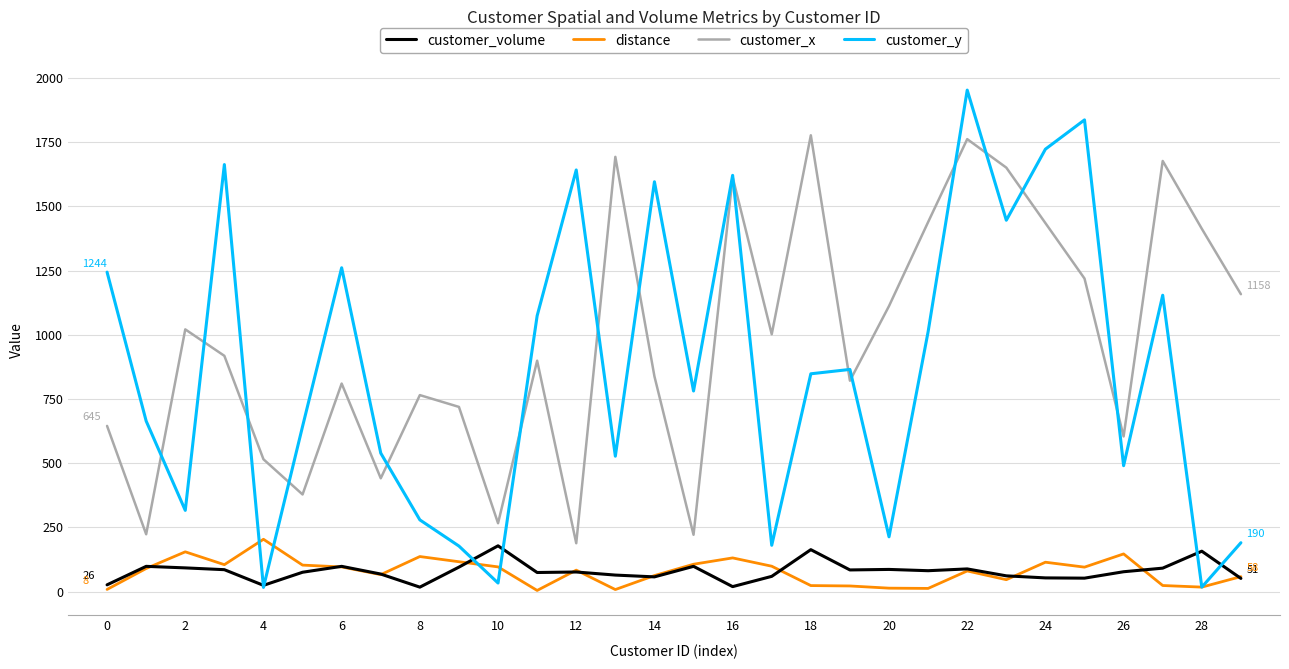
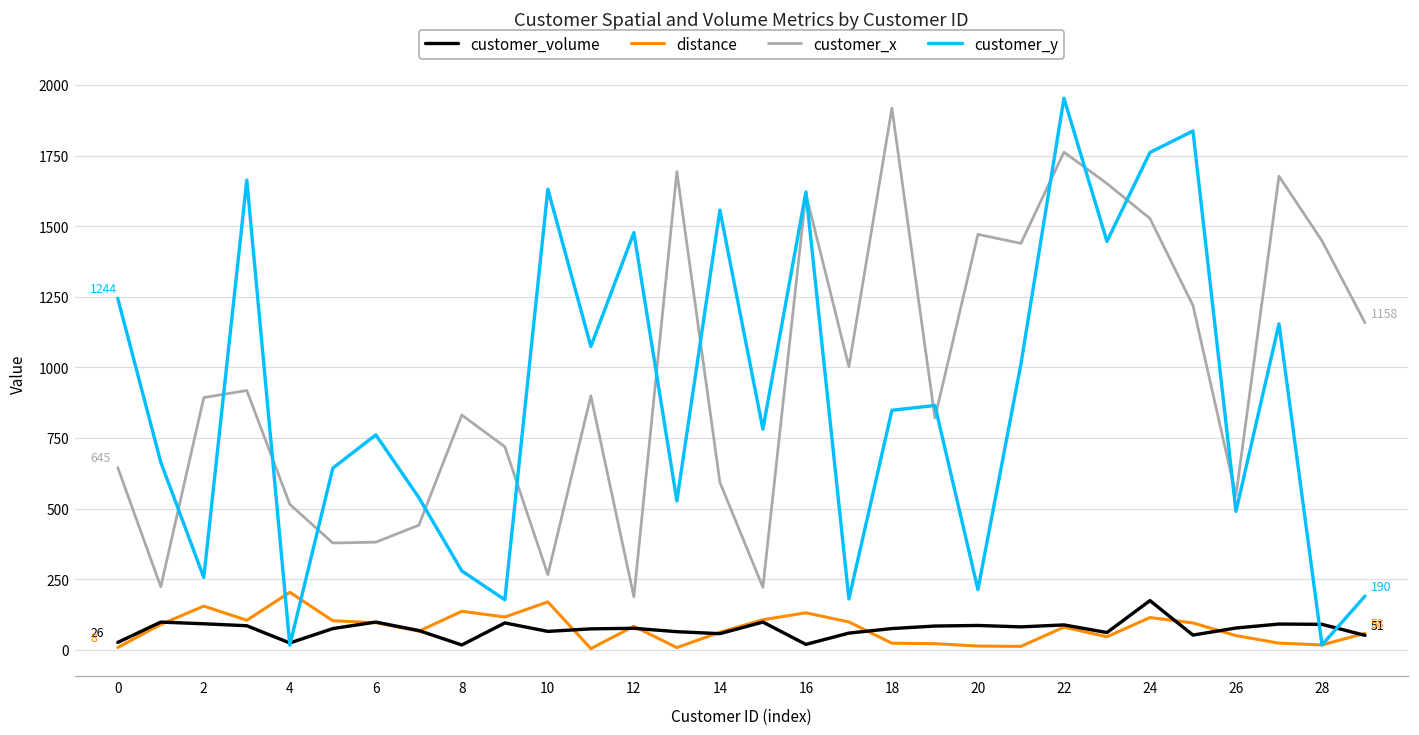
customer_x, 2: 1020 -> 890
customer_y, 2: 320 -> 260
customer_x, 6: 810 -> 380
customer_y, 6: 1260 -> 760
customer_x, 8: 770 -> 830
customer_volume, 10: 180 -> 70
distance, 10: 100 -> 170
customer_y, 10: 30 -> 1630
customer_y, 12: 1640 -> 1480
customer_x, 14: 840 -> 590
customer_y, 14: 1600 -> 1560
customer_volume, 18: 160 -> 80
customer_x, 18: 1780 -> 1920
customer_x, 20: 1110 -> 1470
customer_volume, 24: 50 -> 170
customer_x, 24: 1440 -> 1530
customer_y, 24: 1720 -> 1760
distance, 26: 150 -> 50
customer_x, 26: 600 -> 550
customer_volume, 28: 160 -> 90
customer_x, 28: 1410 -> 1450
